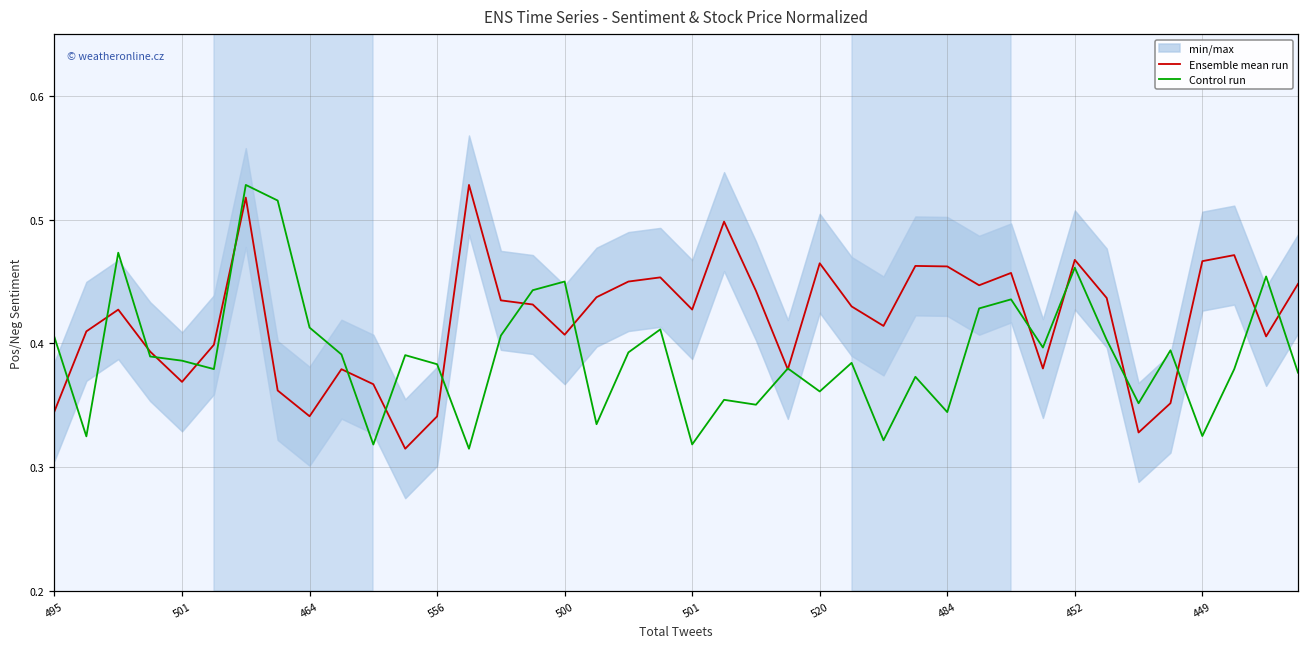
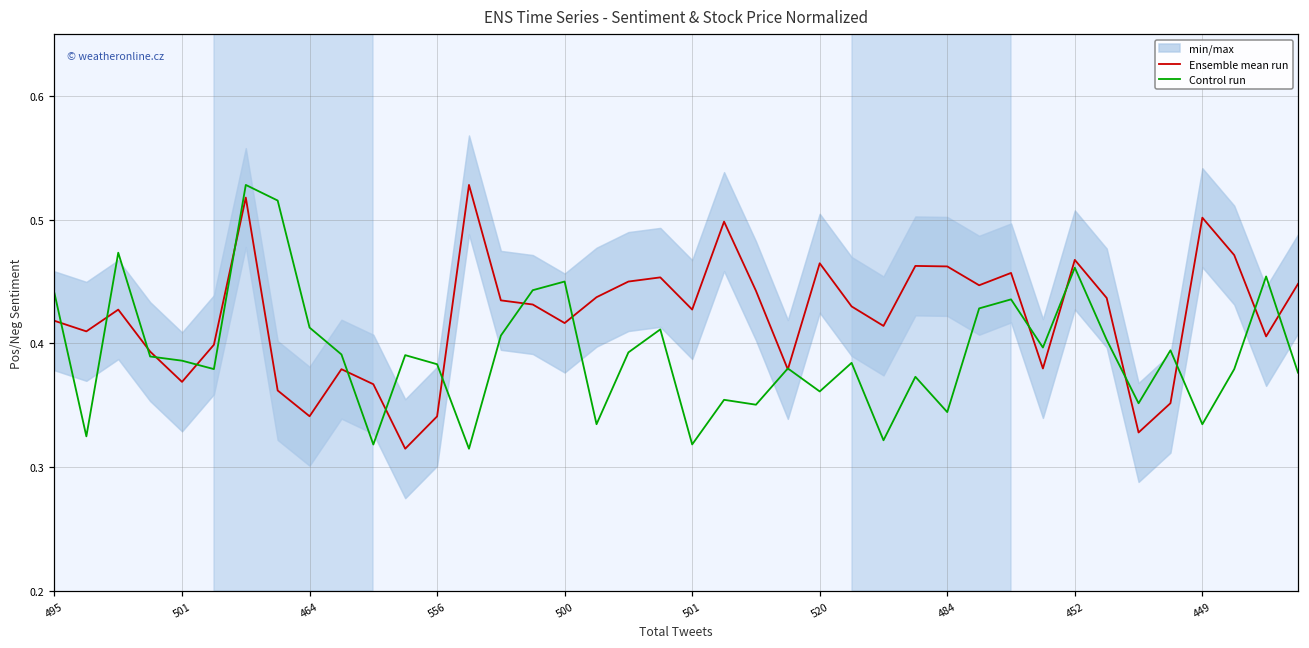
Ensemble mean run, 495: 0.345 -> 0.418
Control run, 495: 0.405 -> 0.440
Ensemble mean run, 500: 0.407 -> 0.416
Ensemble mean run, 449: 0.466 -> 0.502
Control run, 449: 0.325 -> 0.335
